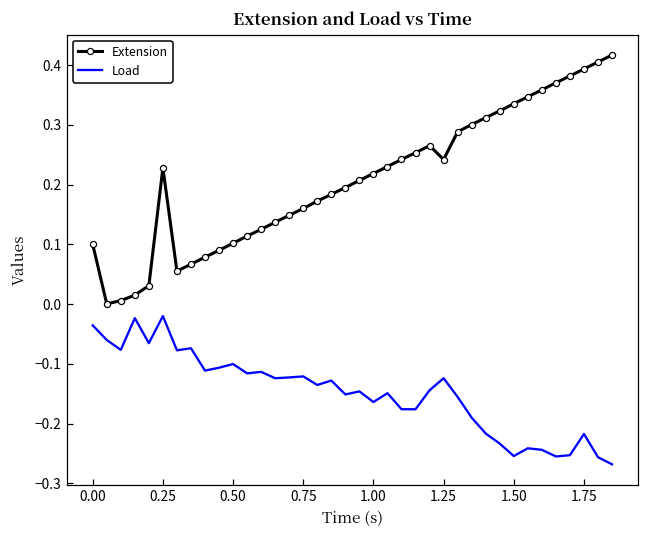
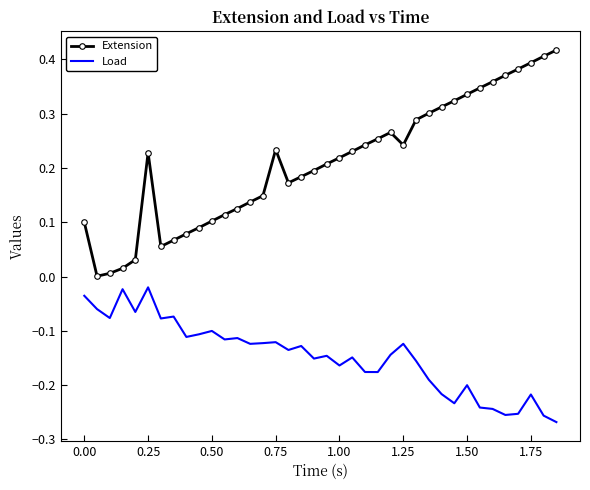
Extension, 0.75: 0.16 -> 0.23
Load, 1.50: -0.25 -> -0.20
